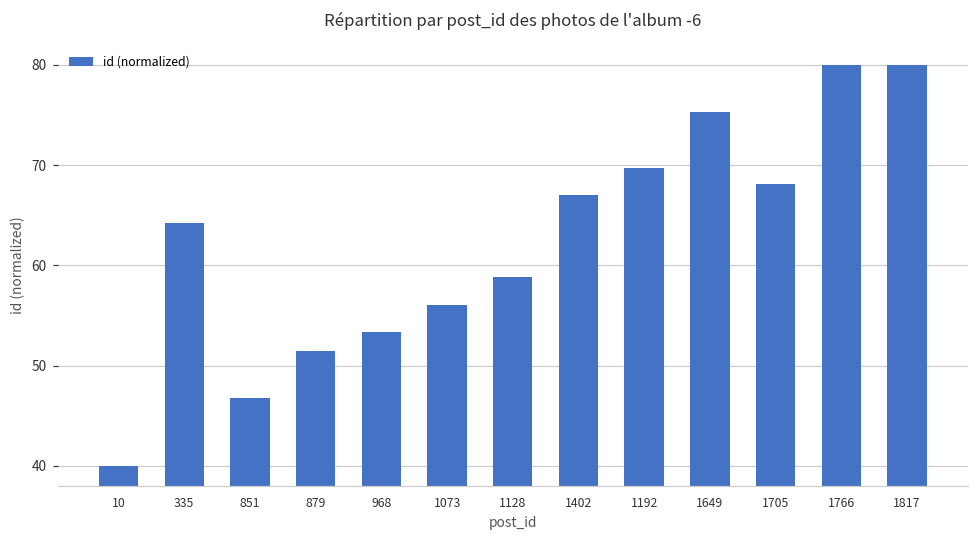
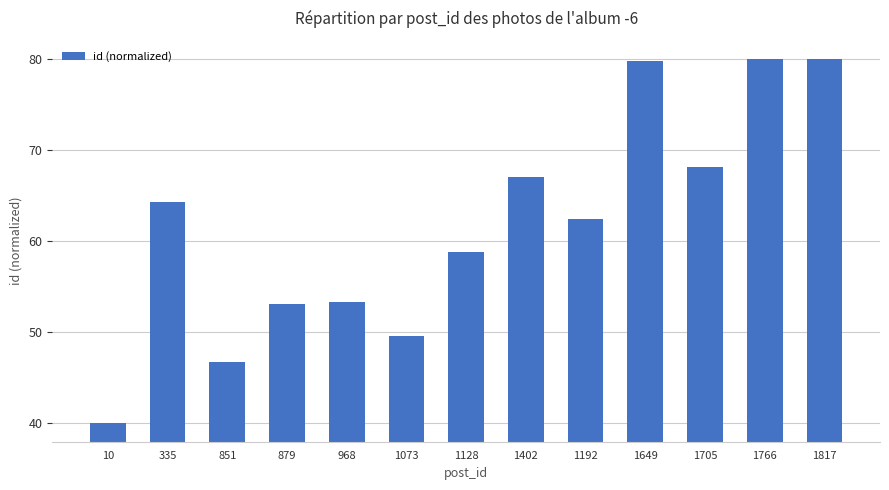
879: 51 -> 53
1073: 56 -> 50
1192: 70 -> 62
1649: 75 -> 80
